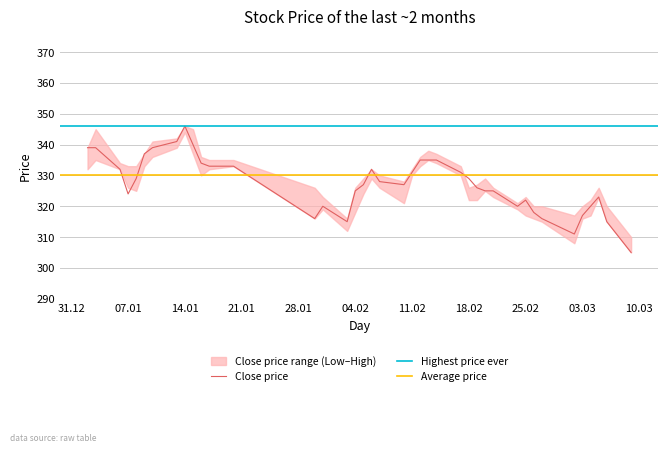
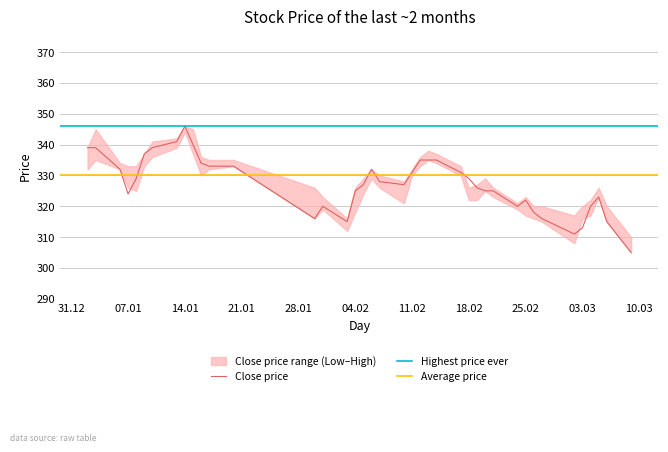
Close price, 03.03: 317 -> 313
